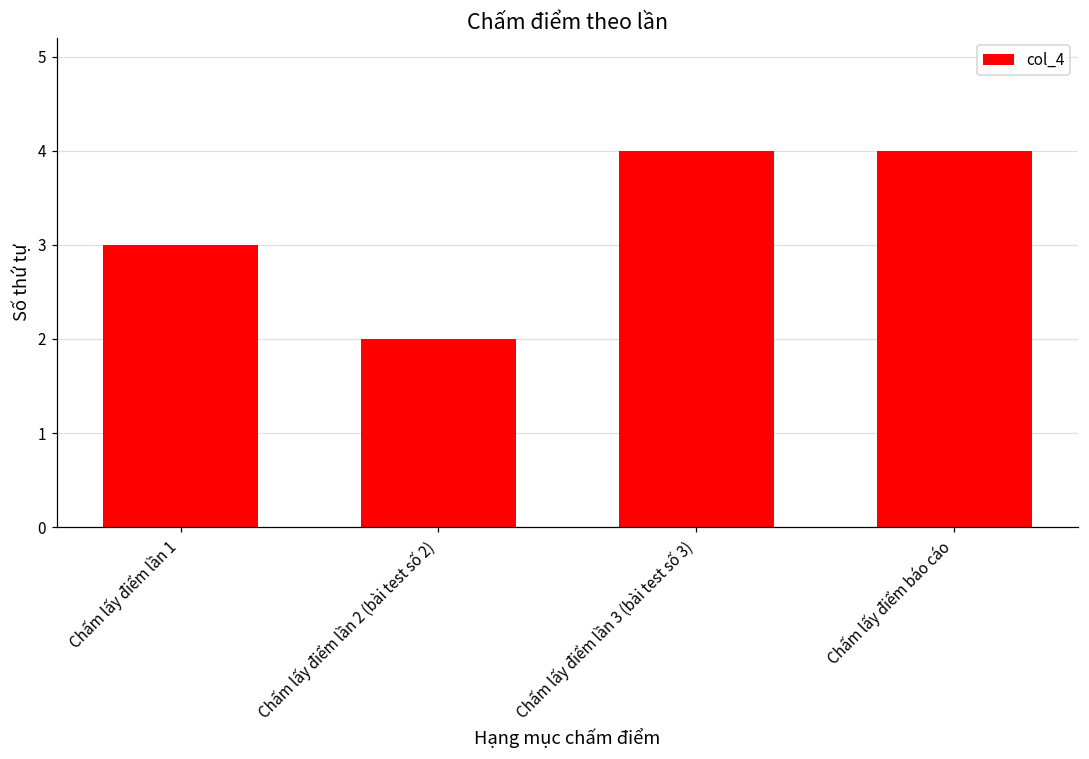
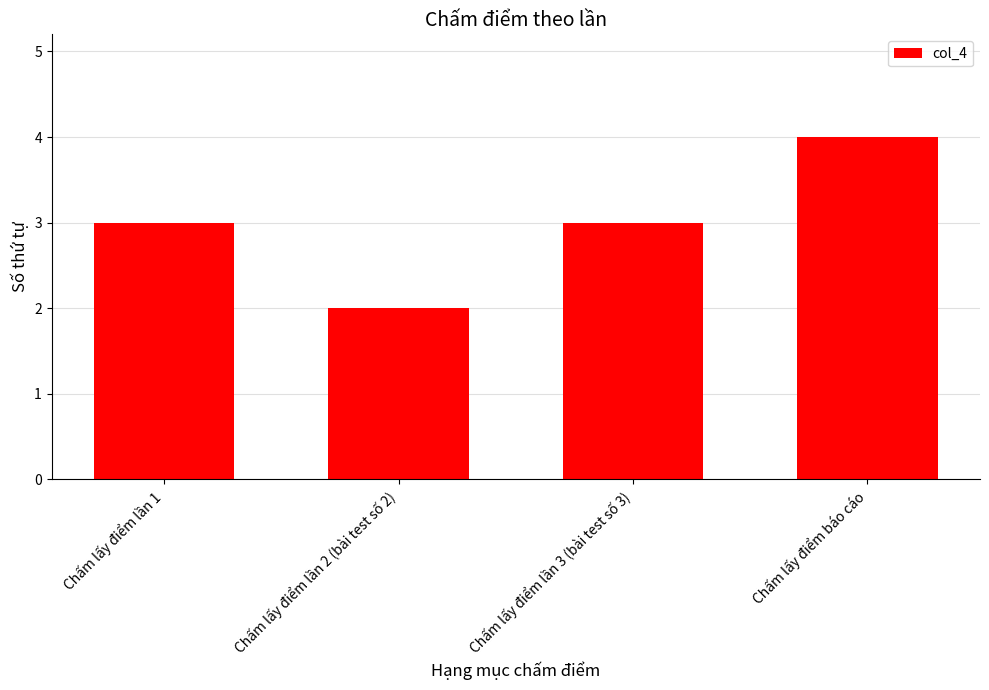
Chấm lấy điểm lần 3 (bài test số 3): 4 -> 3
